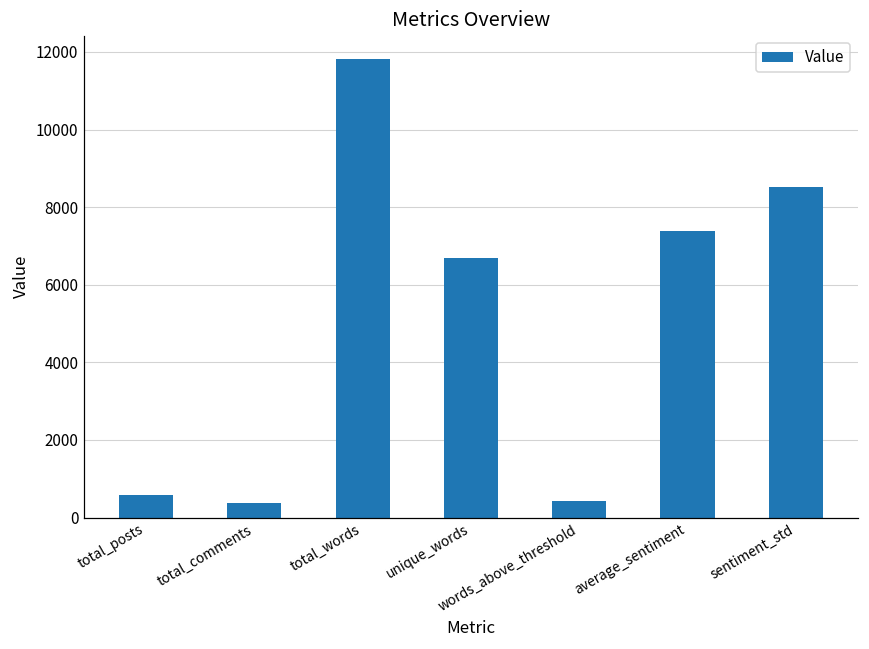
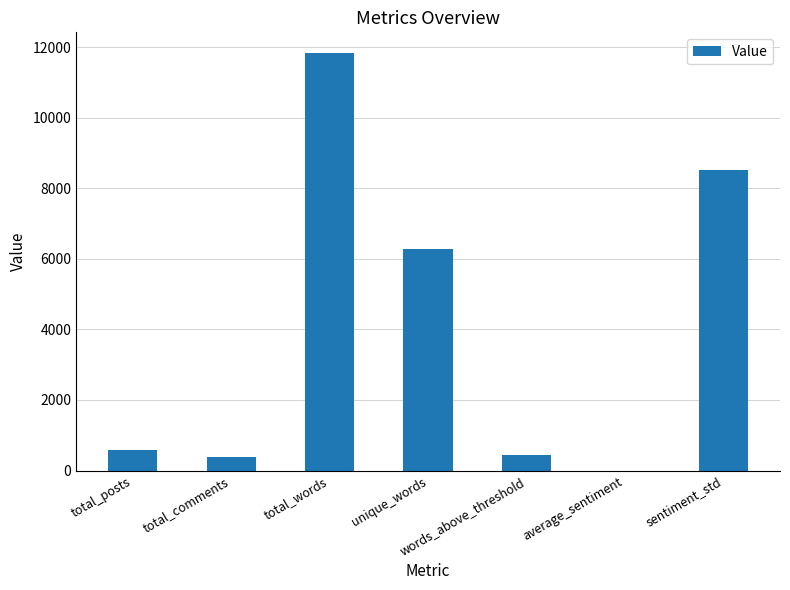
unique_words: 6700 -> 6300
average_sentiment: 7400 -> 0
